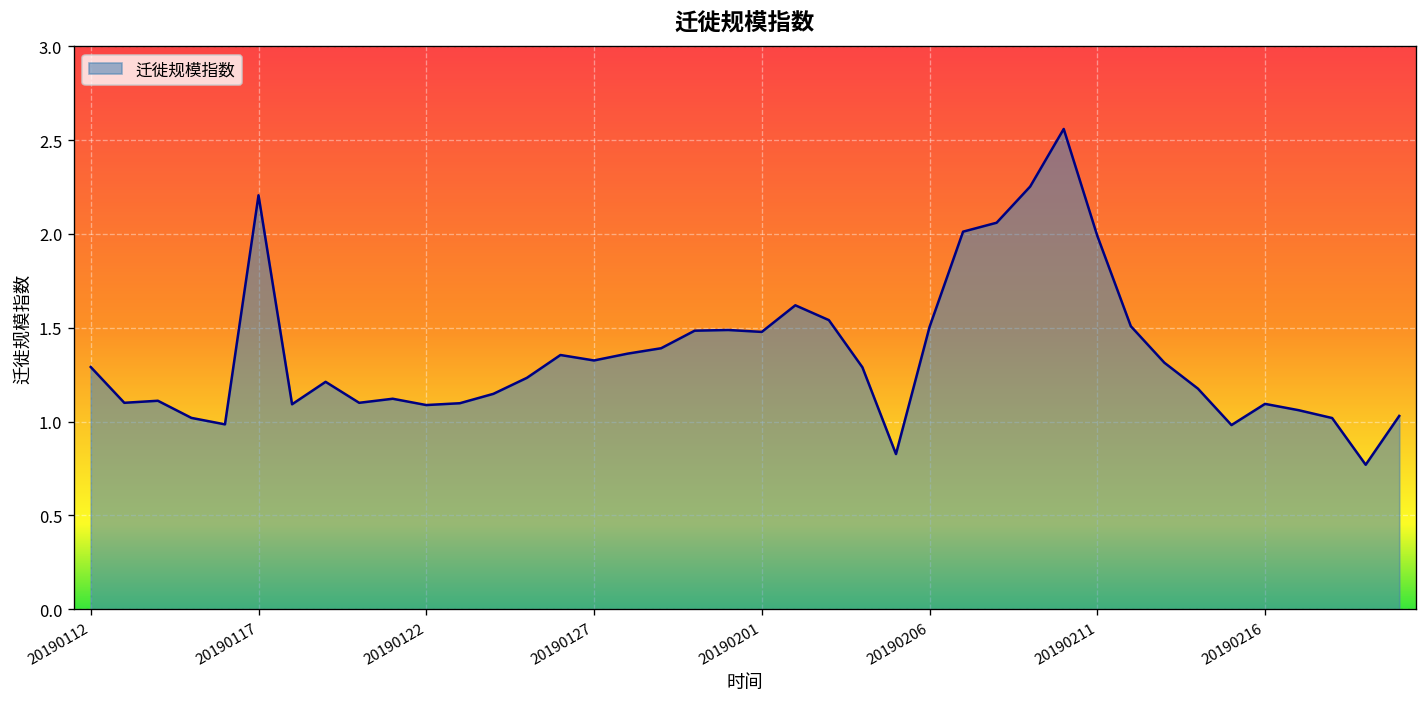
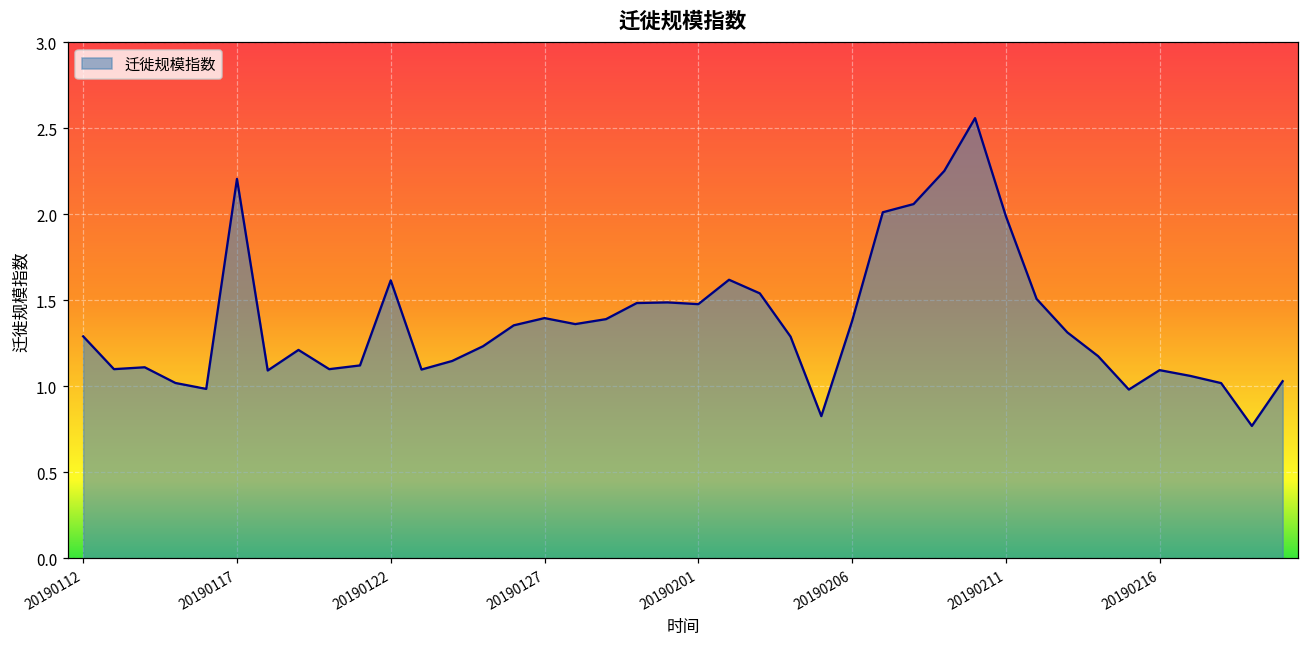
20190122: 1.09 -> 1.62
20190127: 1.33 -> 1.40
20190206: 1.50 -> 1.38
